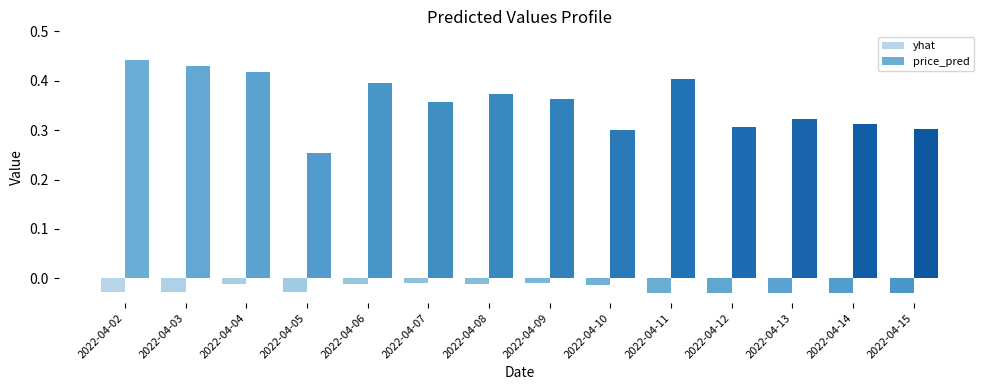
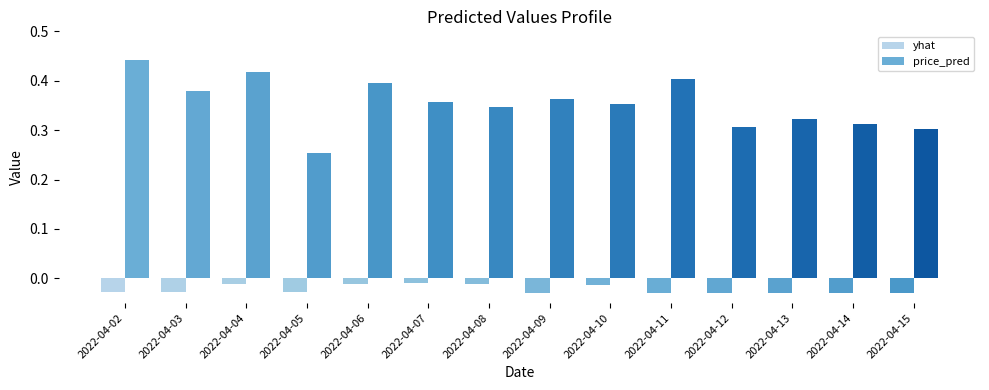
price_pred, 2022-04-03: 0.43 -> 0.38
price_pred, 2022-04-08: 0.37 -> 0.35
yhat, 2022-04-09: -0.01 -> -0.03
price_pred, 2022-04-10: 0.30 -> 0.35
